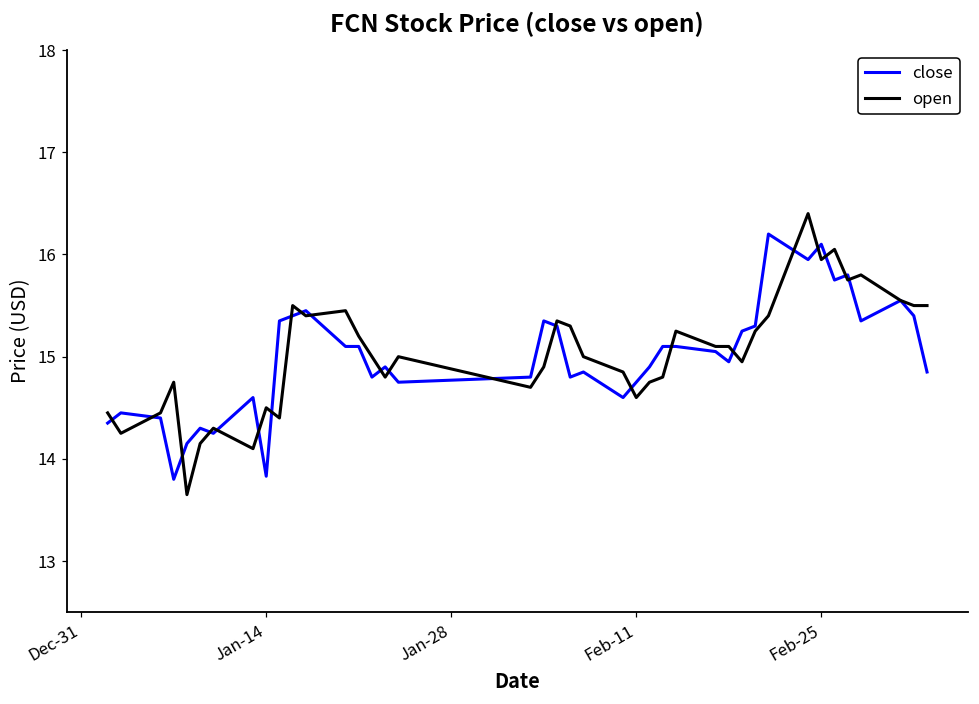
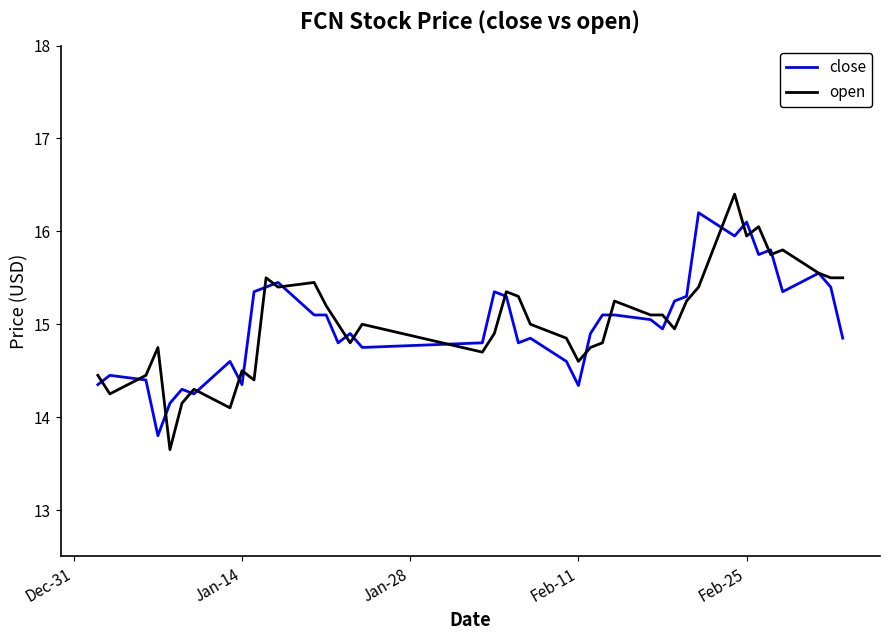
close, Jan-14: 13.8 -> 14.4
close, Feb-11: 14.8 -> 14.3
